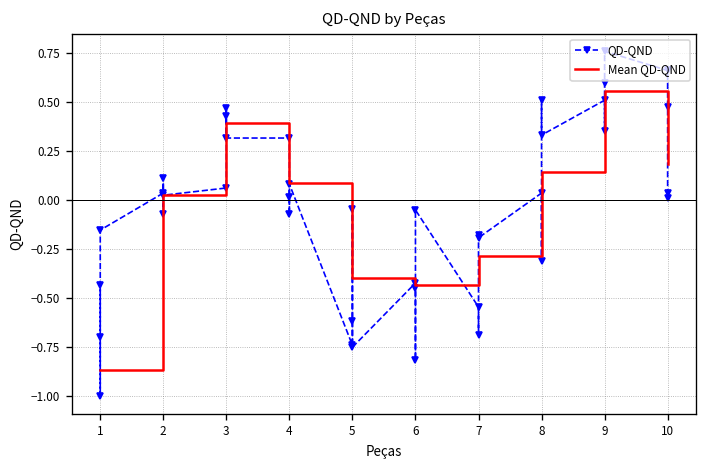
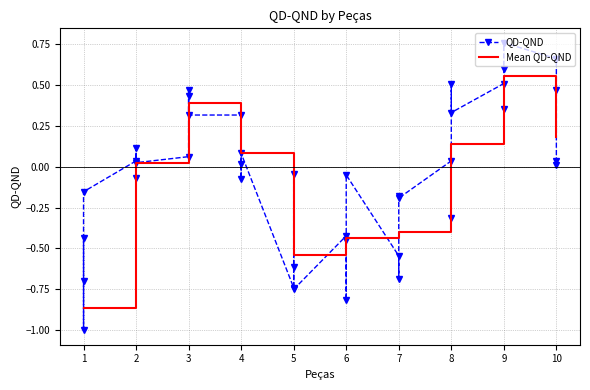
Mean QD-QND, 5: -0.40 -> -0.54
Mean QD-QND, 7: -0.28 -> -0.40
